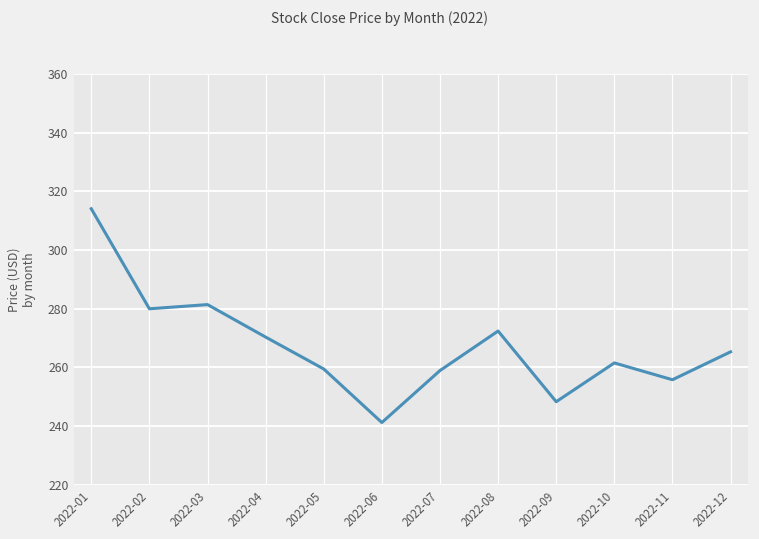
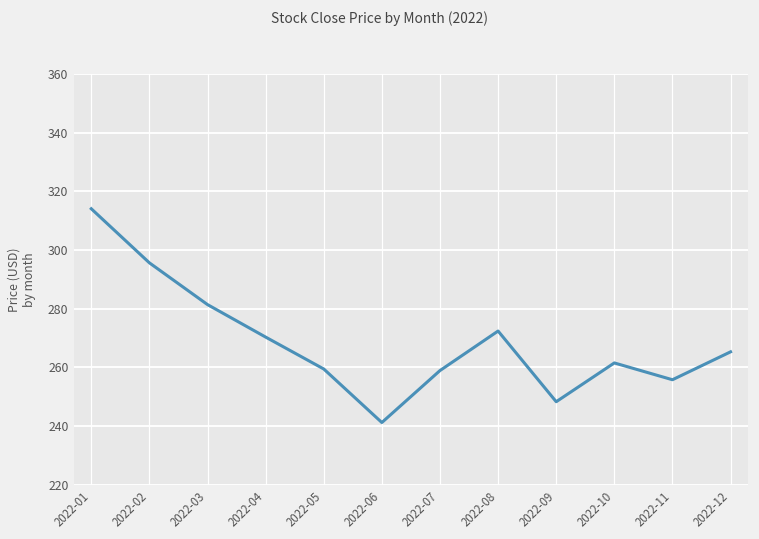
2022-02: 280 -> 296
